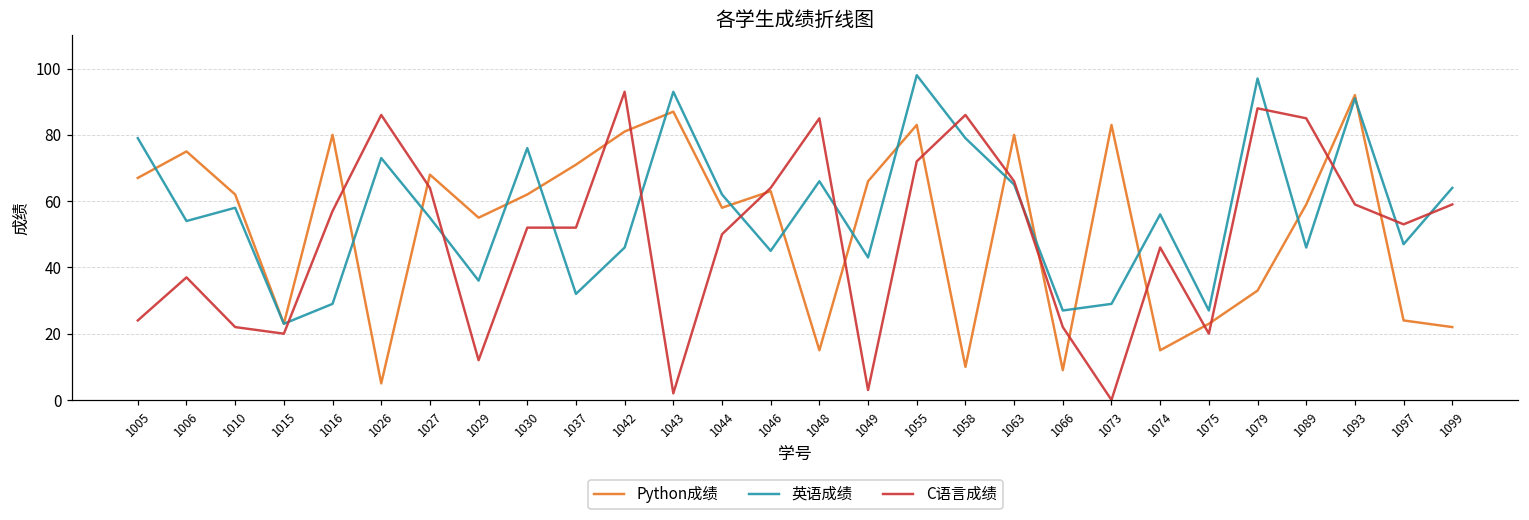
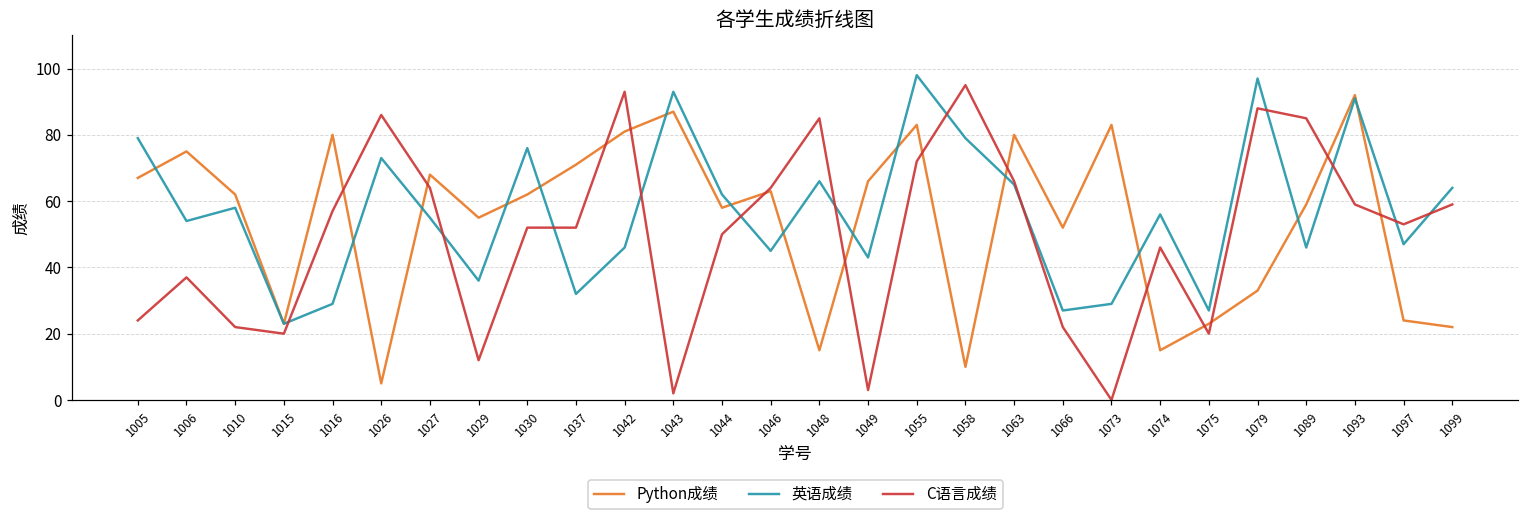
C语言成绩, 1058: 86 -> 95
Python成绩, 1066: 9 -> 52
